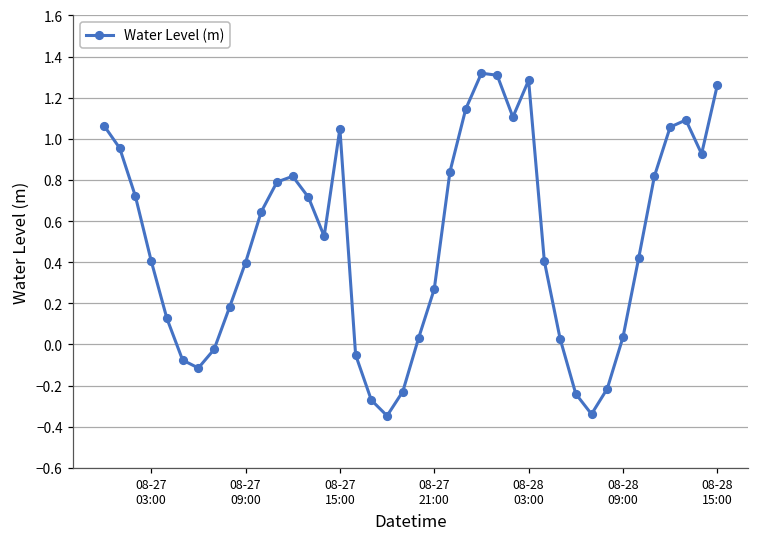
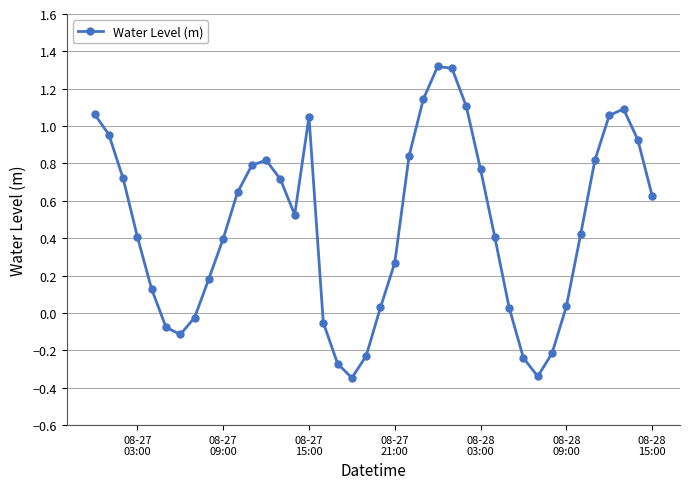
08-28 03:00: 1.28 -> 0.77
08-28 15:00: 1.26 -> 0.63
